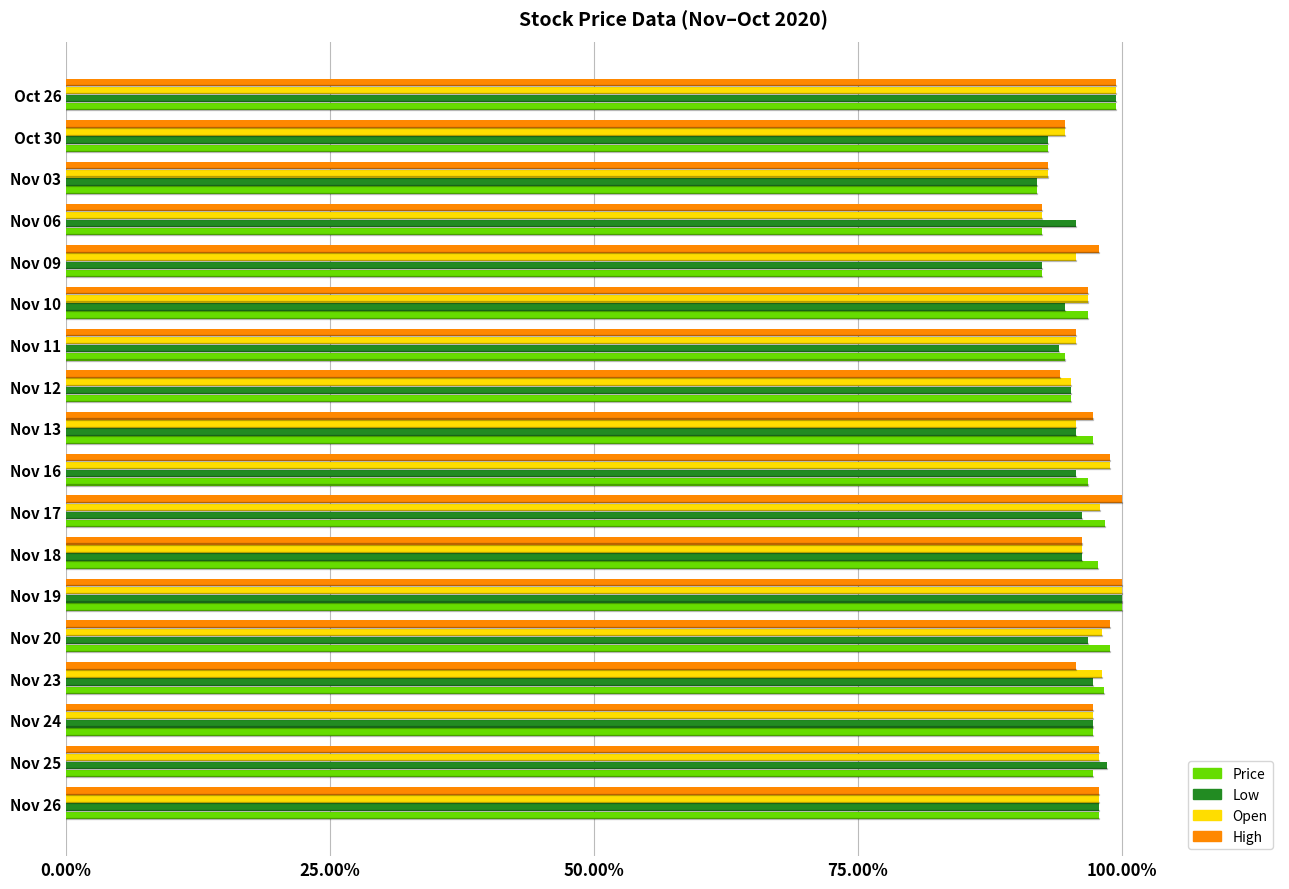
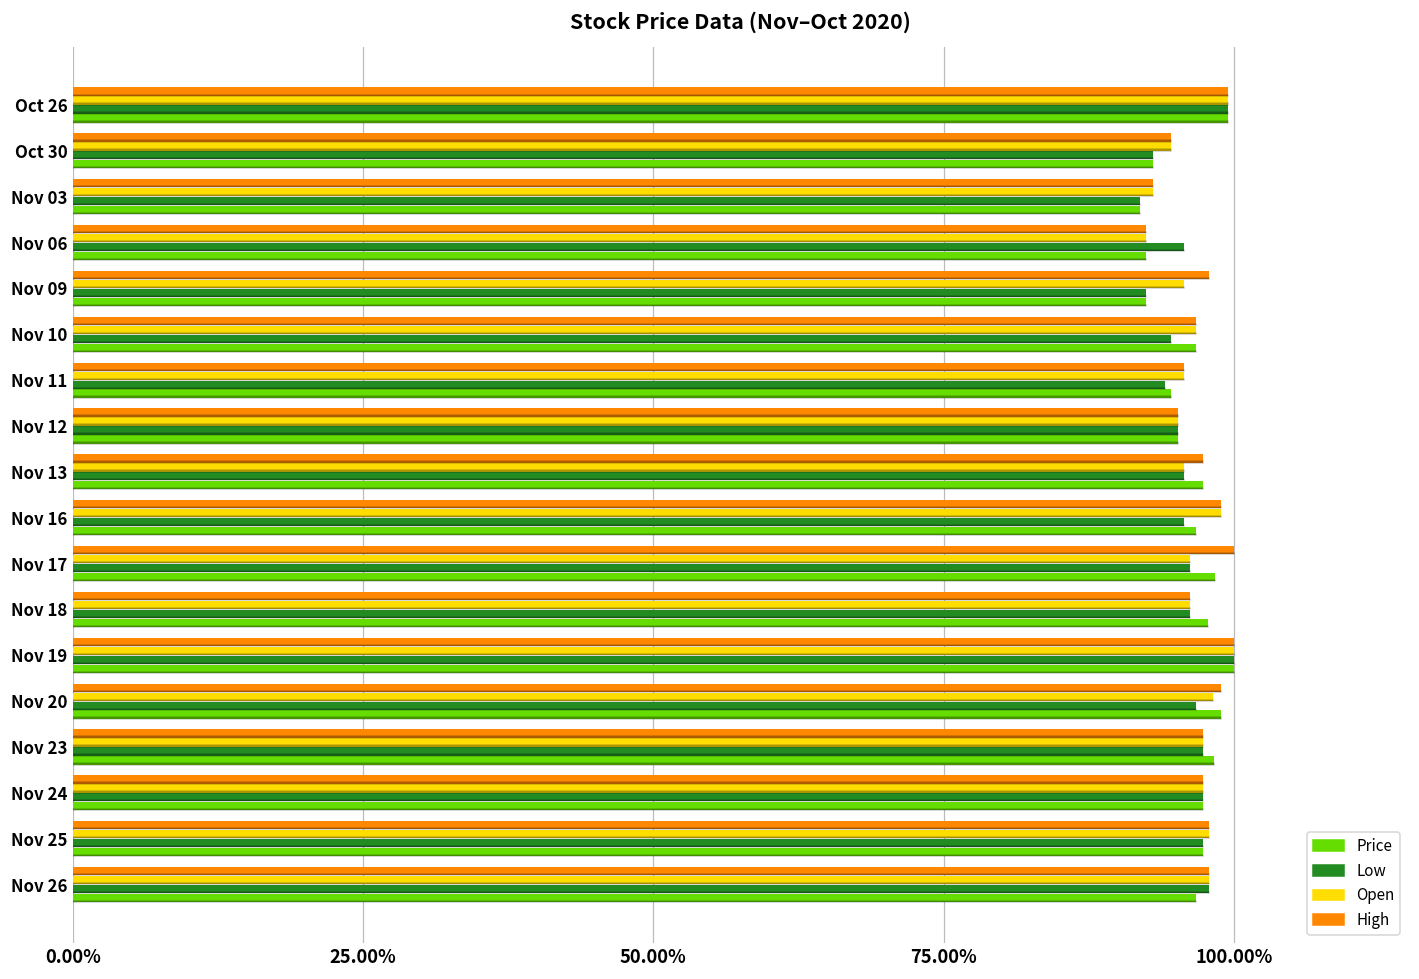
High, Nov 12: 94.2% -> 95.2%
Open, Nov 17: 98.0% -> 96.2%
High, Nov 23: 95.7% -> 97.3%
Open, Nov 23: 98.2% -> 97.3%
Low, Nov 25: 98.6% -> 97.3%
Price, Nov 26: 97.8% -> 96.8%
